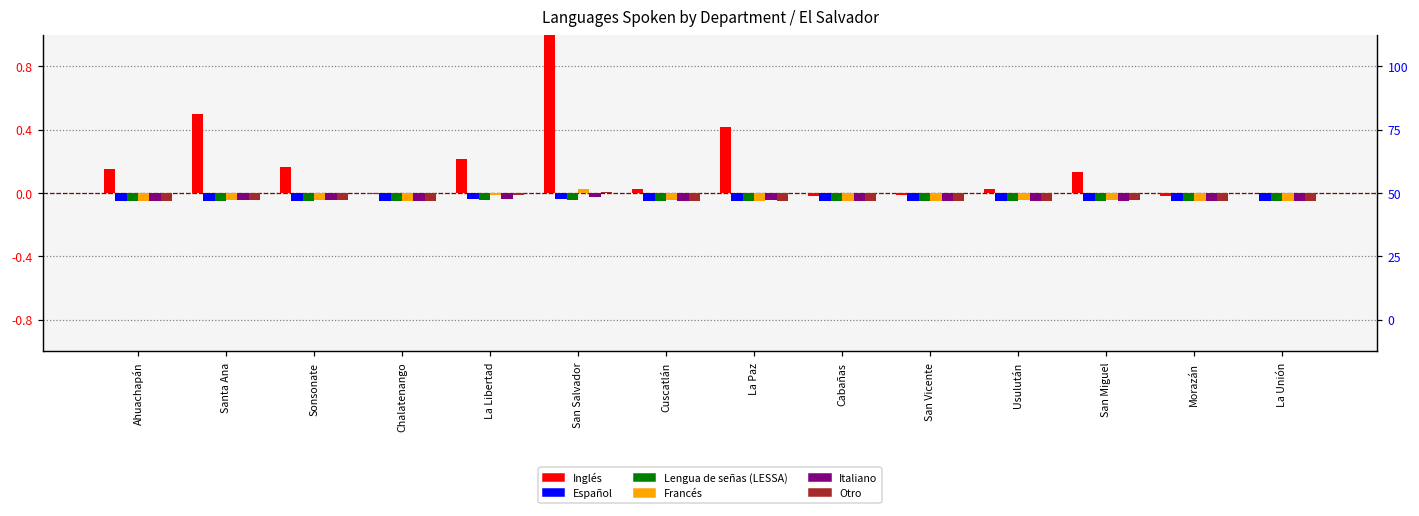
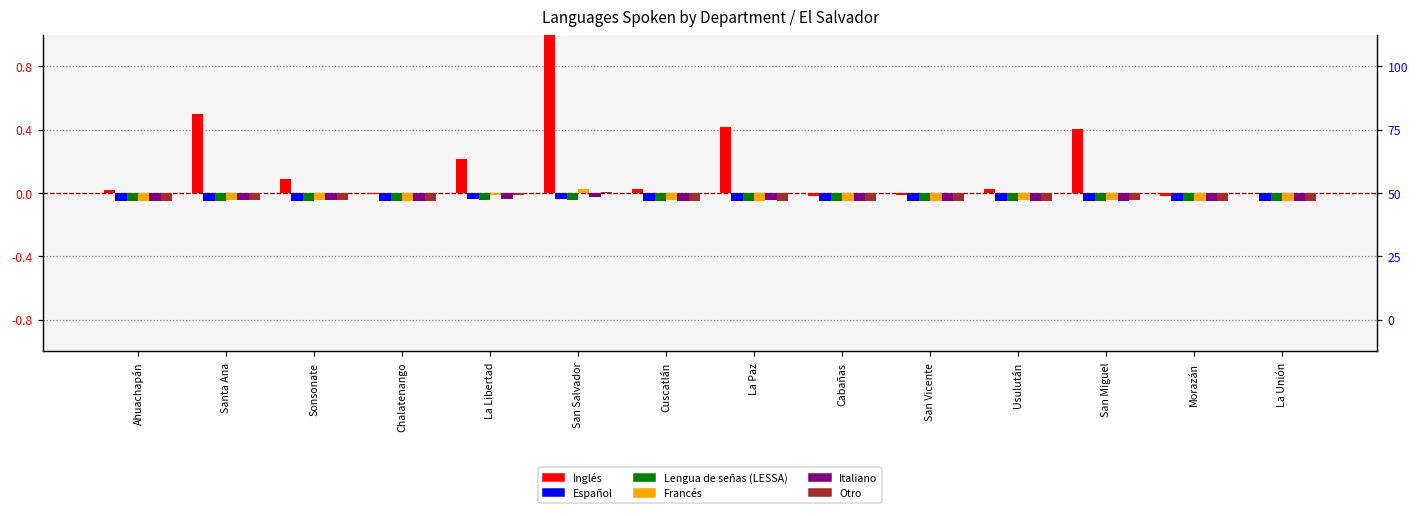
Inglés, Ahuachapán: 0.15 -> 0.02
Inglés, Sonsonate: 0.17 -> 0.09
Inglés, San Miguel: 0.13 -> 0.41
